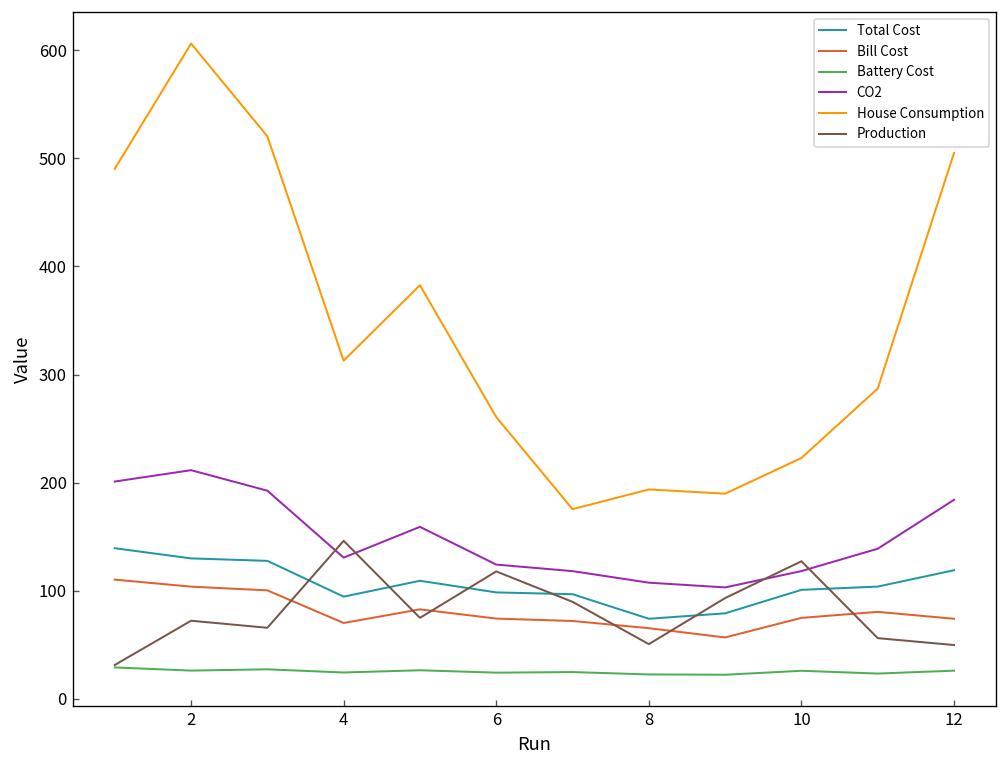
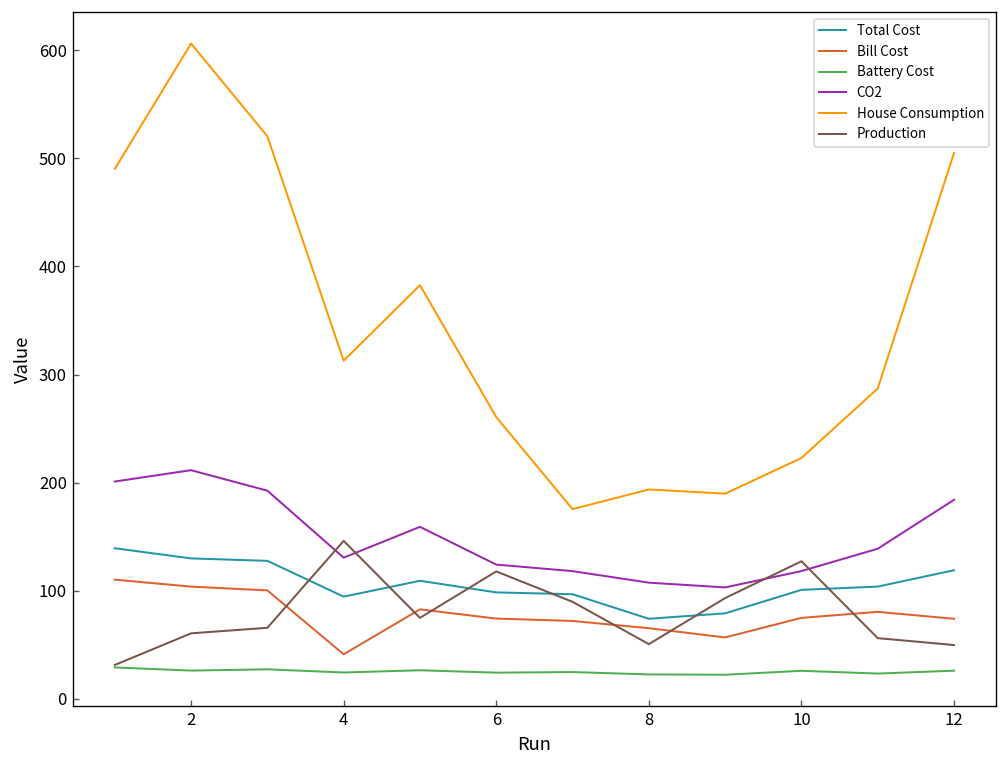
Production, 2: 70 -> 60
Bill Cost, 4: 70 -> 40
